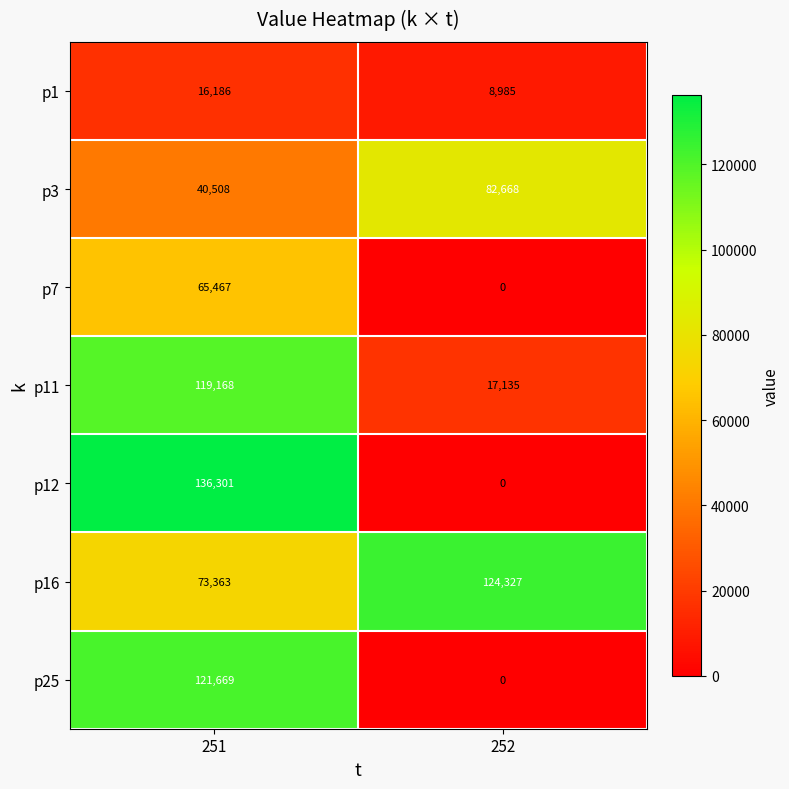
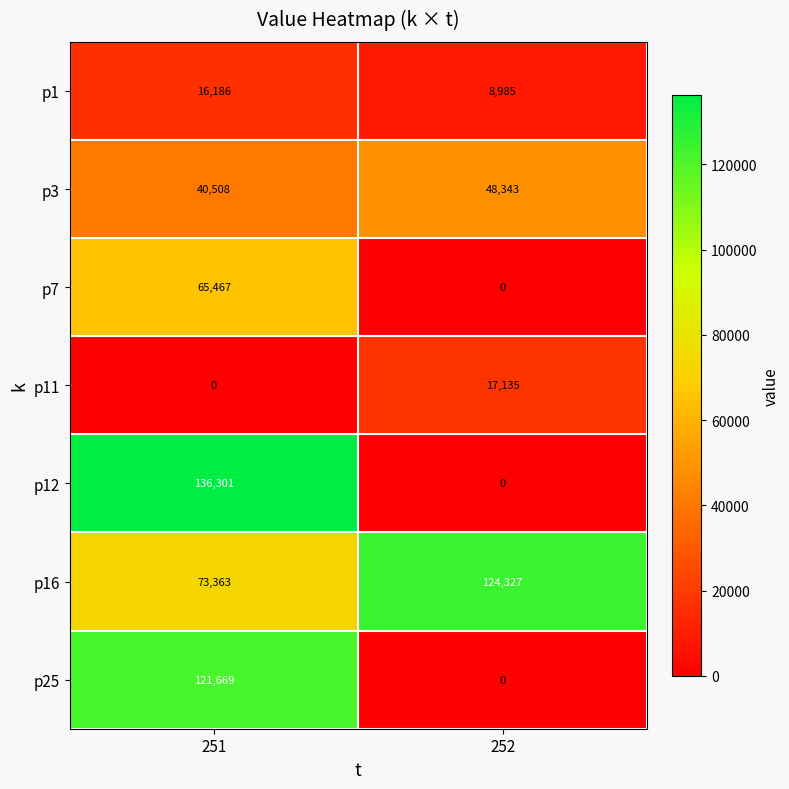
p3, 252: 82,668 -> 48,343
p11, 251: 119,168 -> 0
